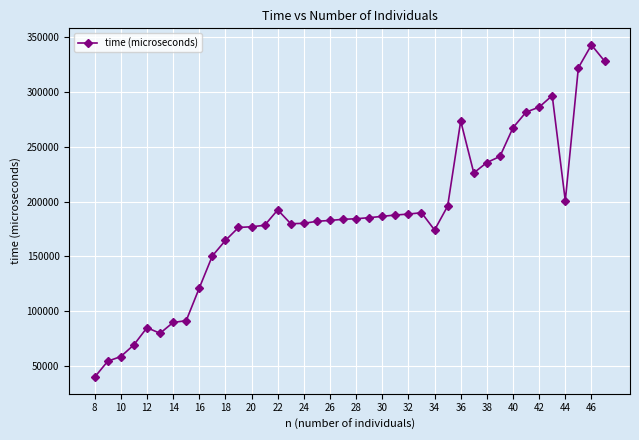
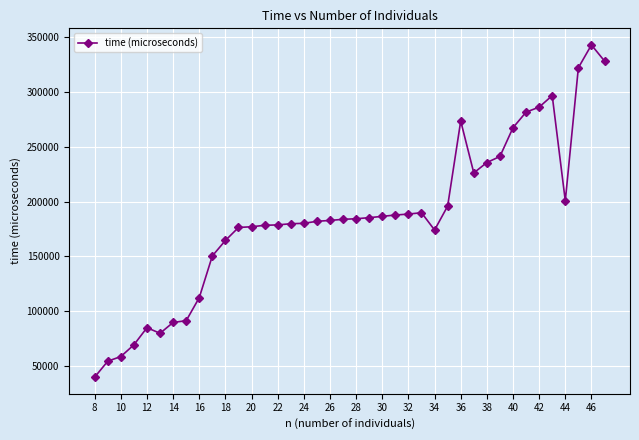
16: 121000 -> 112000
22: 192000 -> 179000
